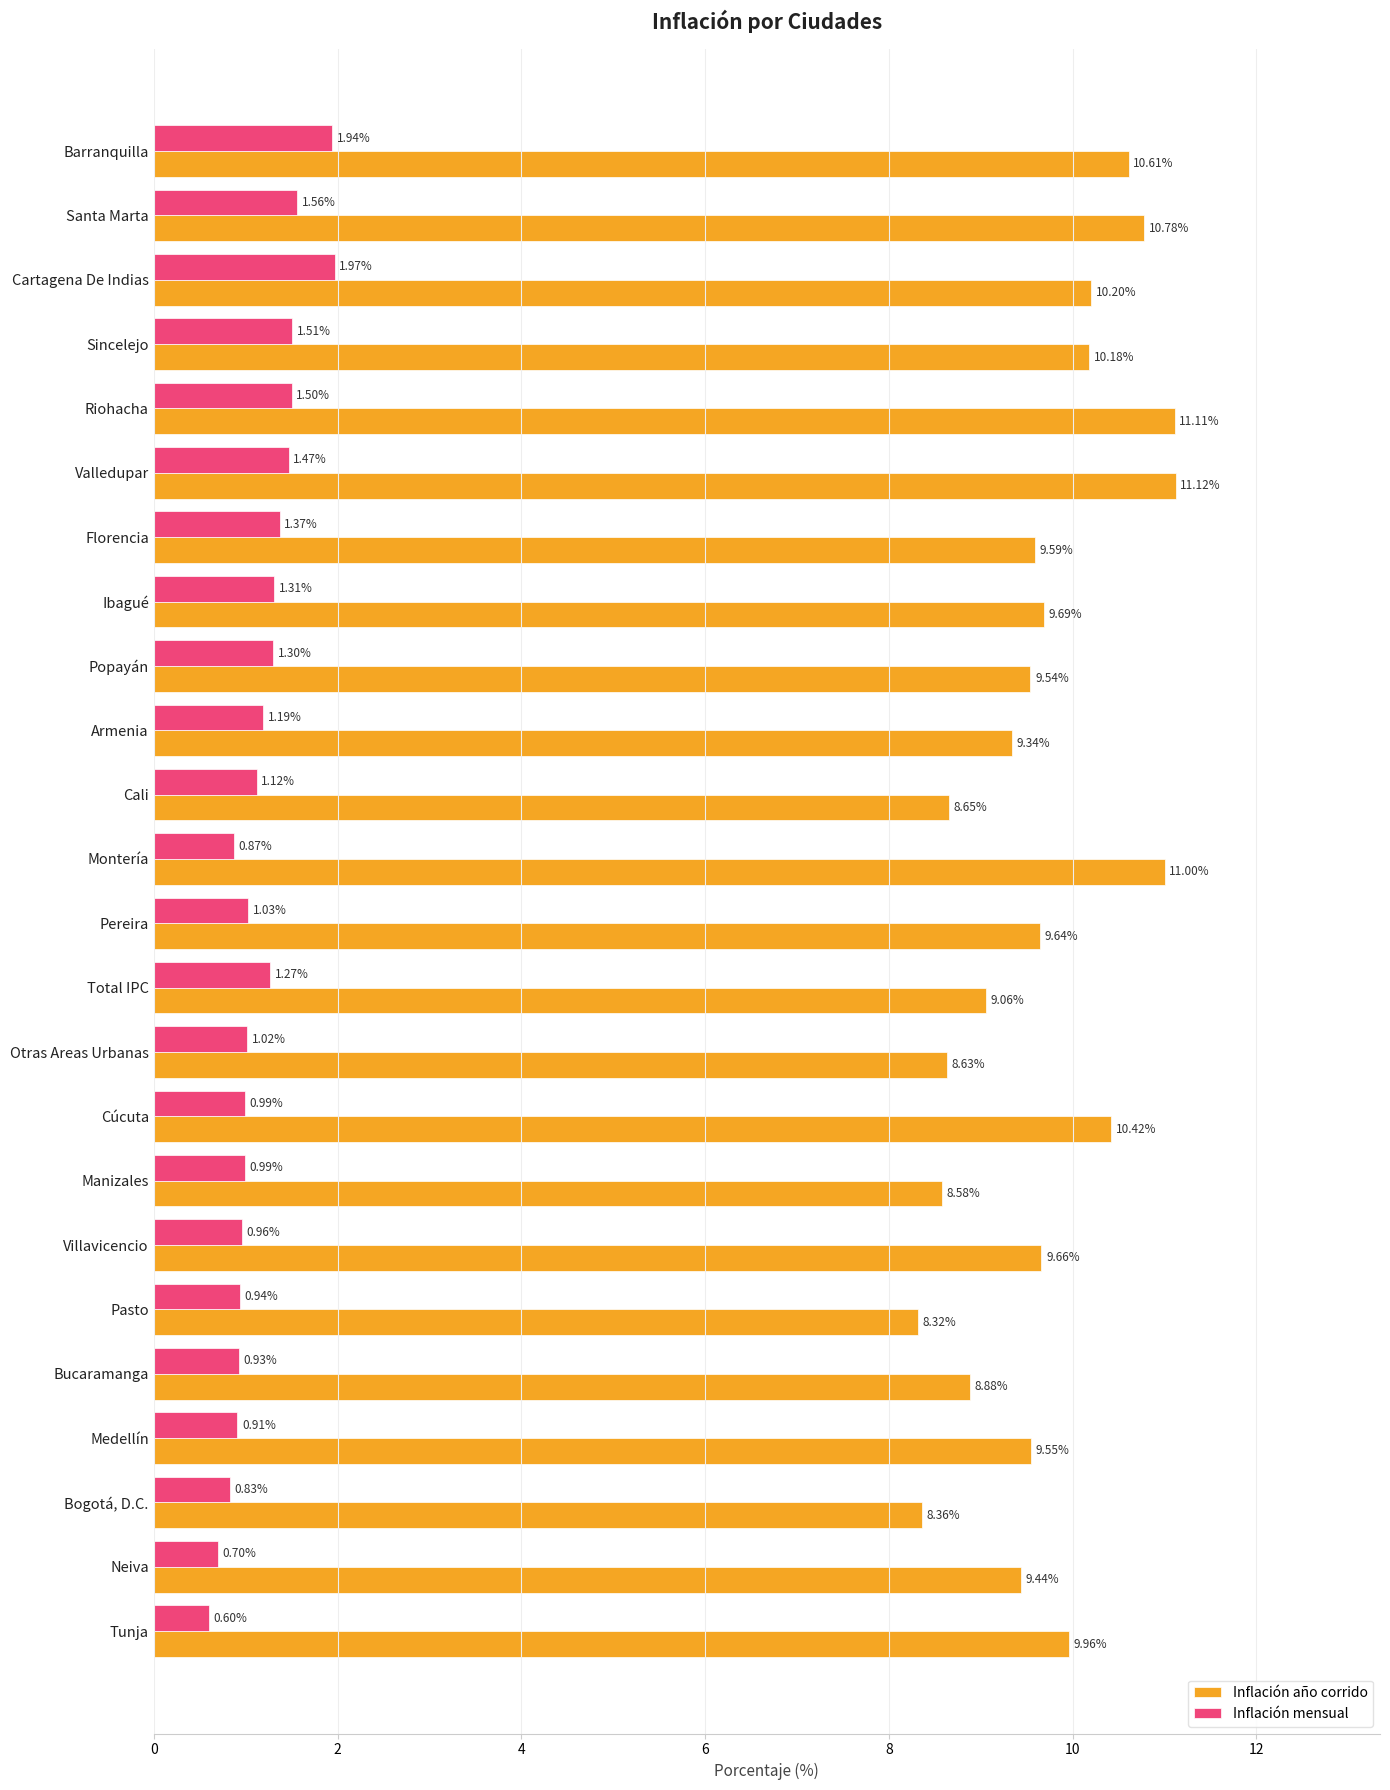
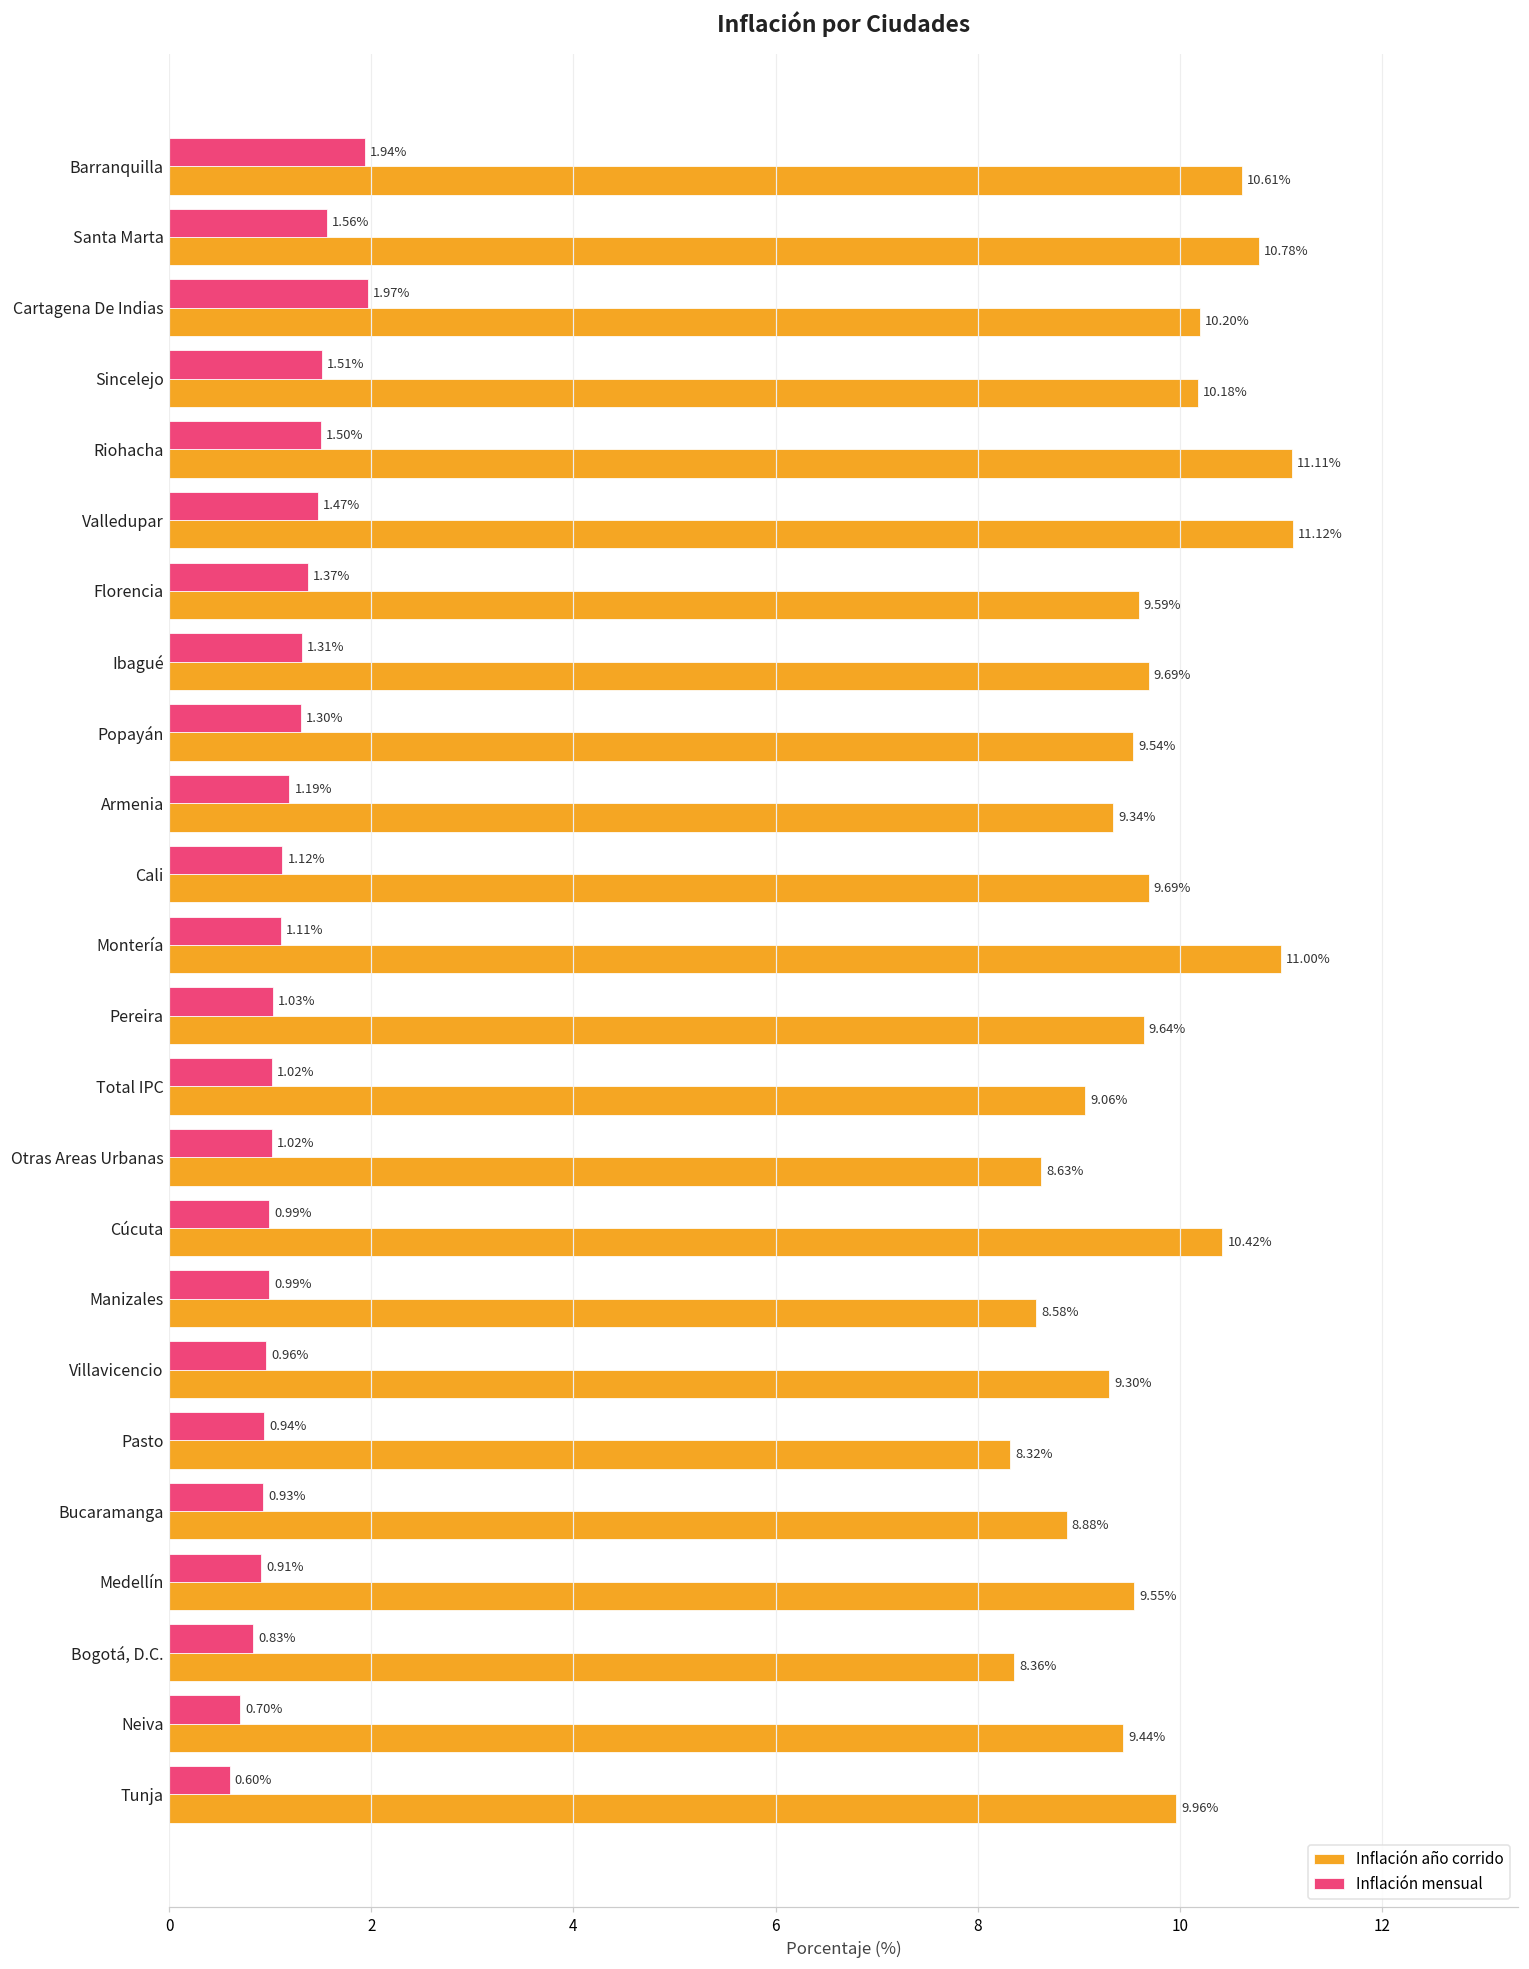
Inflación año corrido, Cali: 8.65% -> 9.69%
Inflación mensual, Montería: 0.87% -> 1.11%
Inflación mensual, Total IPC: 1.27% -> 1.02%
Inflación año corrido, Villavicencio: 9.66% -> 9.30%
